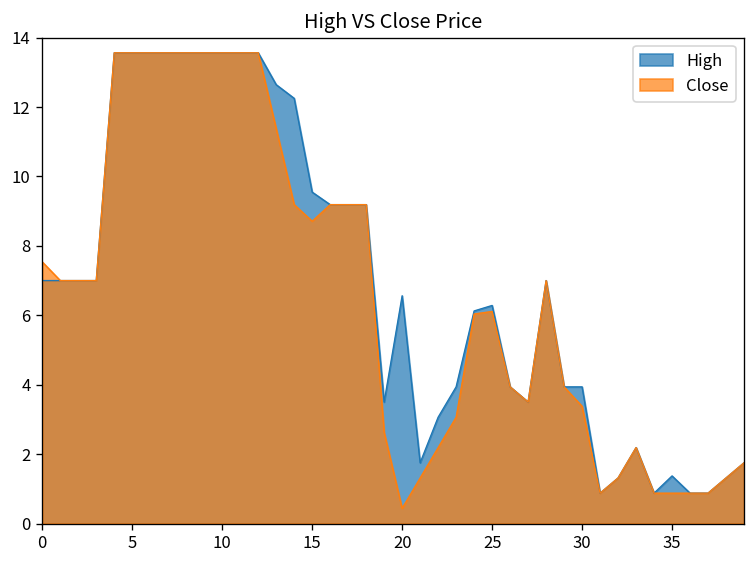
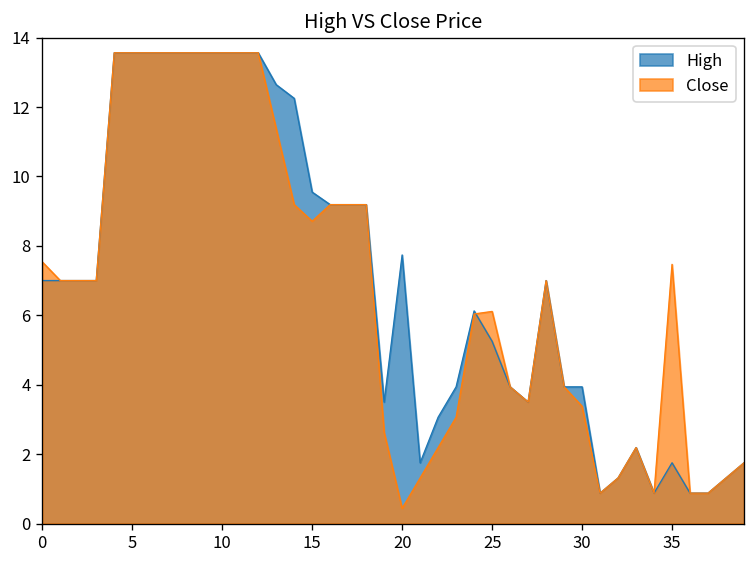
High, 20: 6.6 -> 7.7
High, 25: 6.3 -> 5.3
High, 35: 1.4 -> 1.7
Close, 35: 0.9 -> 7.5
